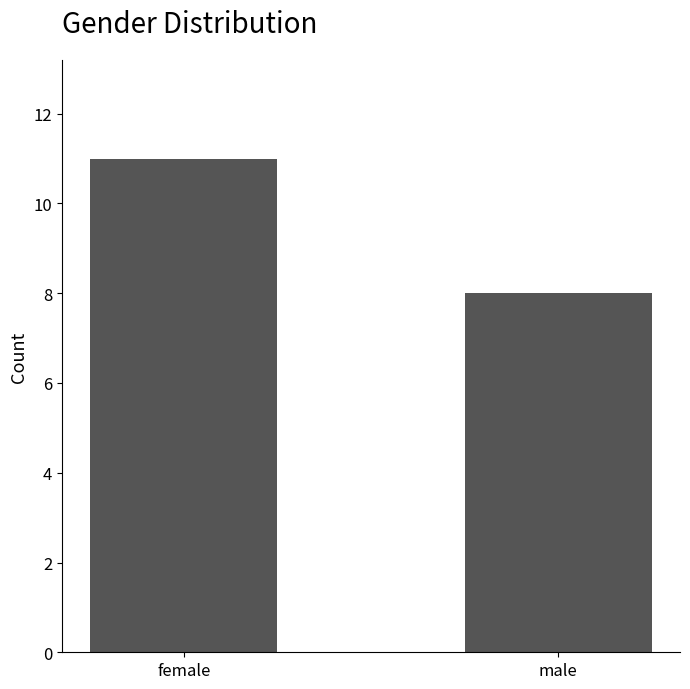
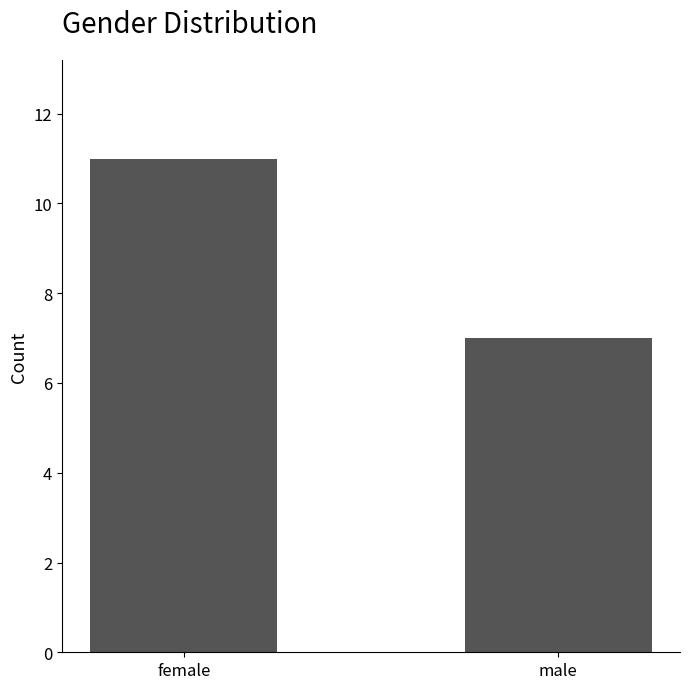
male: 8 -> 7
